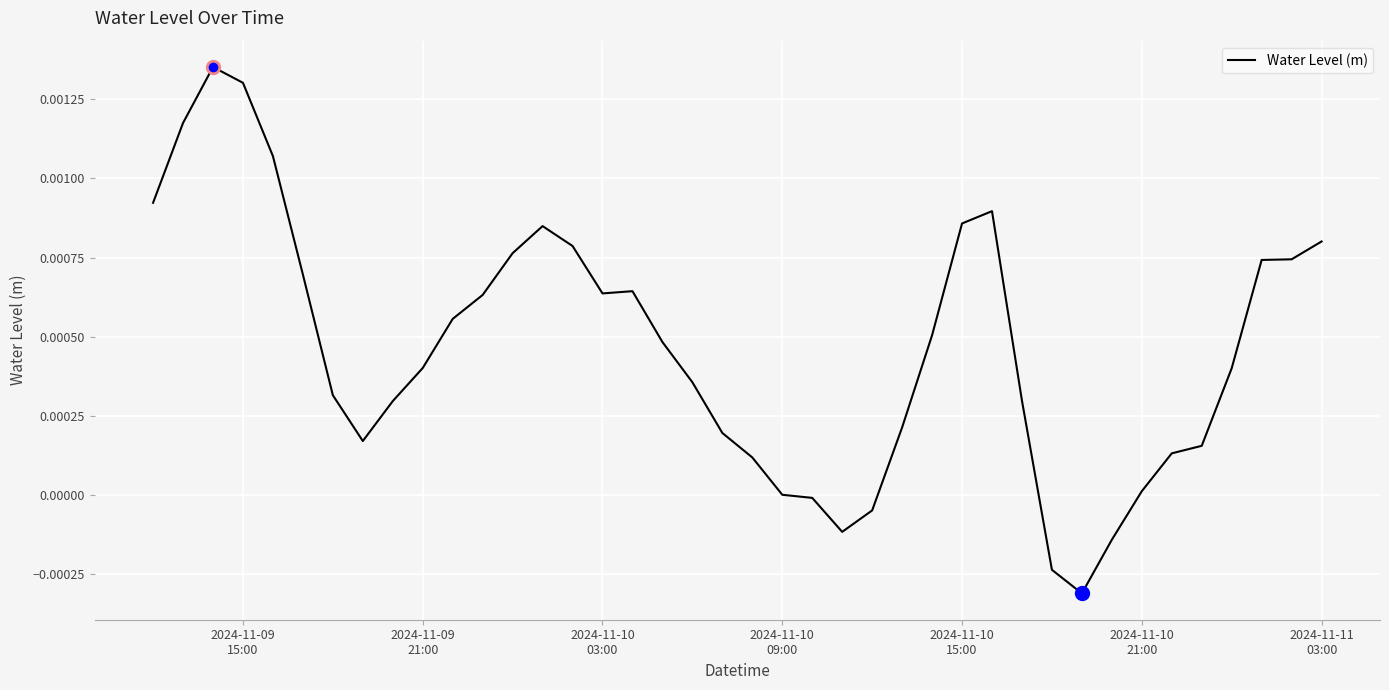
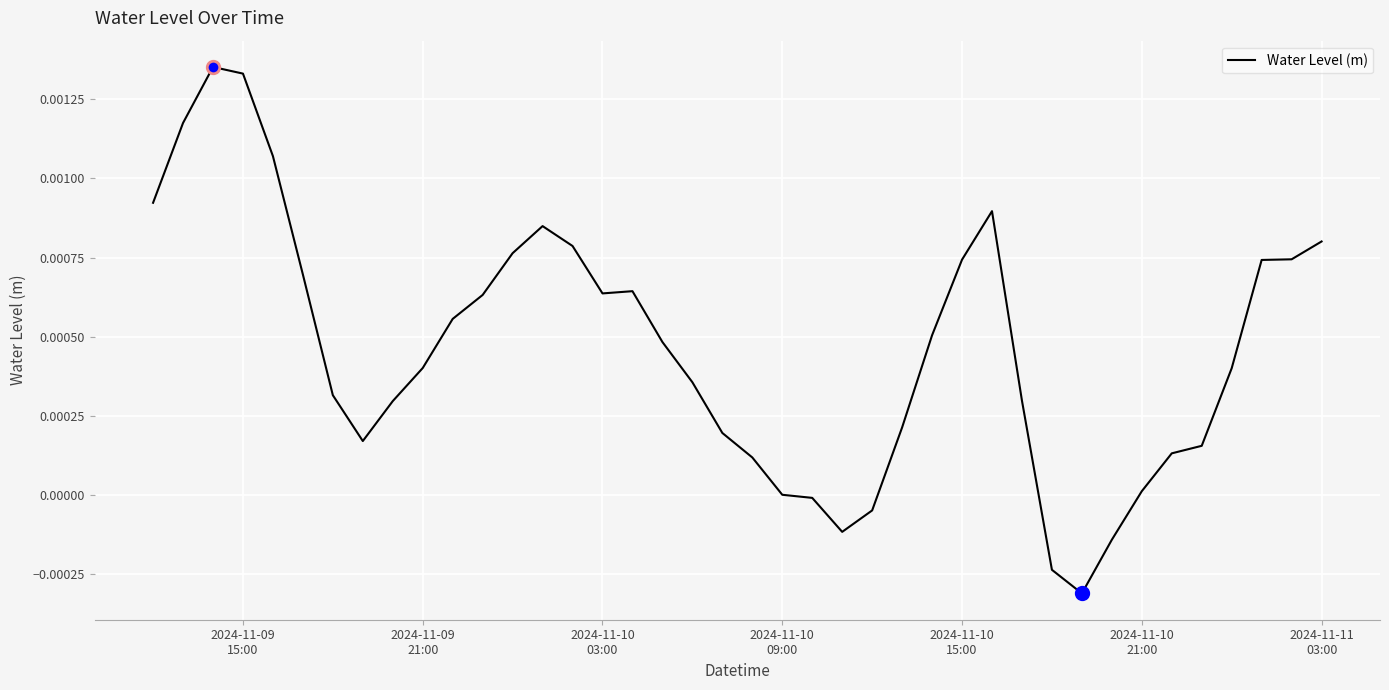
Water Level (m), 2024-11-09 15:00: 0.00130 -> 0.00133
Water Level (m), 2024-11-10 15:00: 0.00086 -> 0.00074
